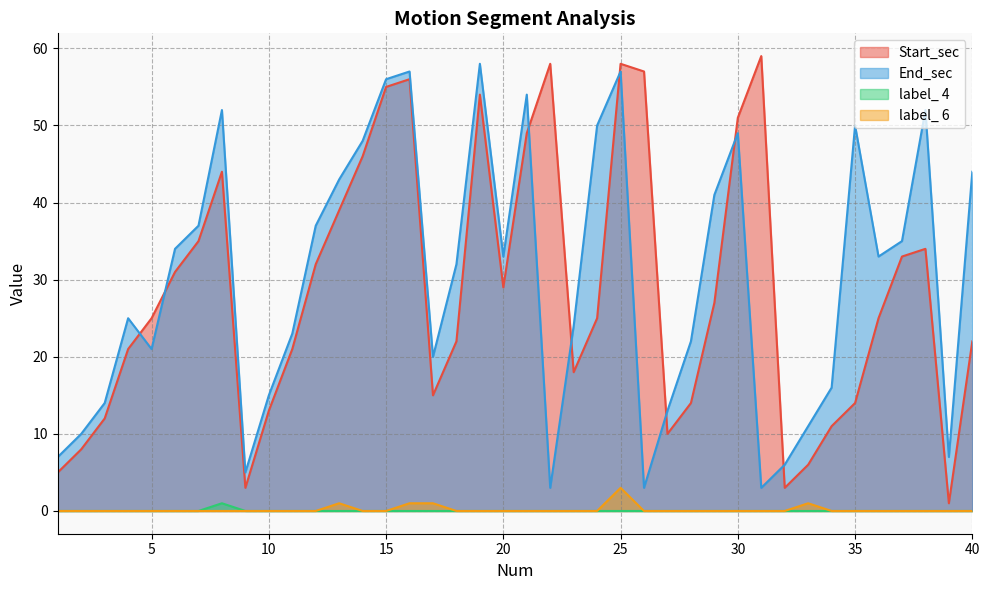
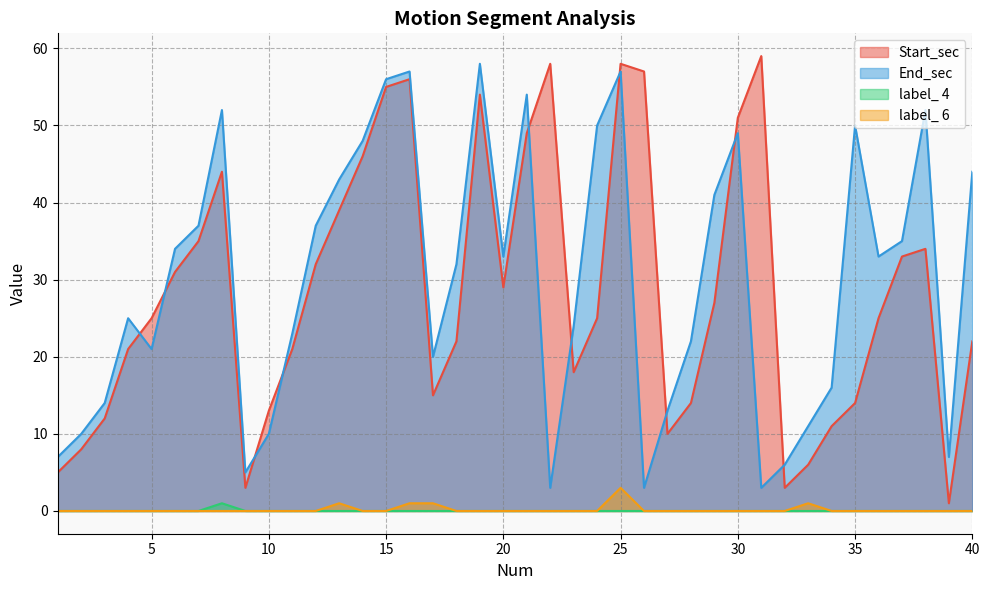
End_sec, 10: 15 -> 10
